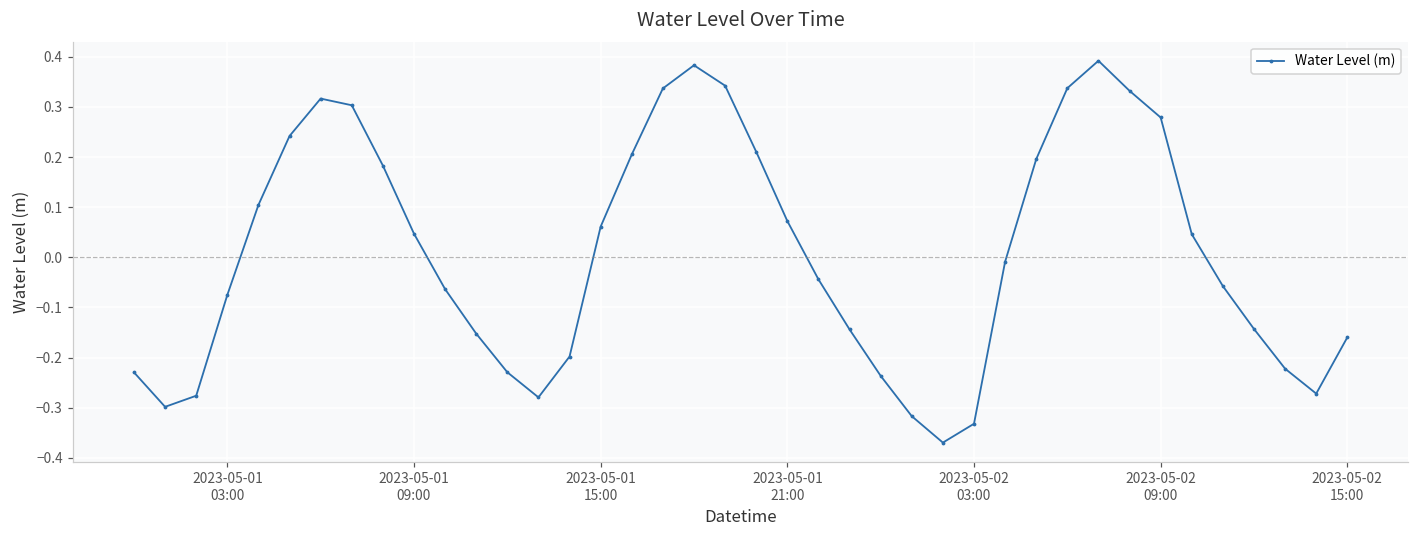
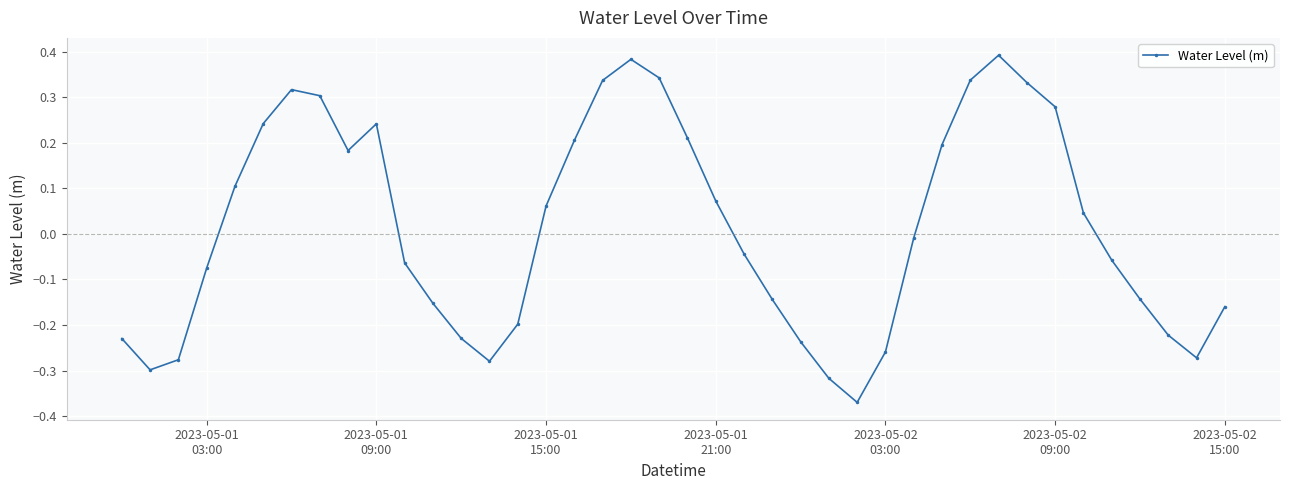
2023-05-01 09:00: 0.05 -> 0.24
2023-05-02 03:00: -0.33 -> -0.26
